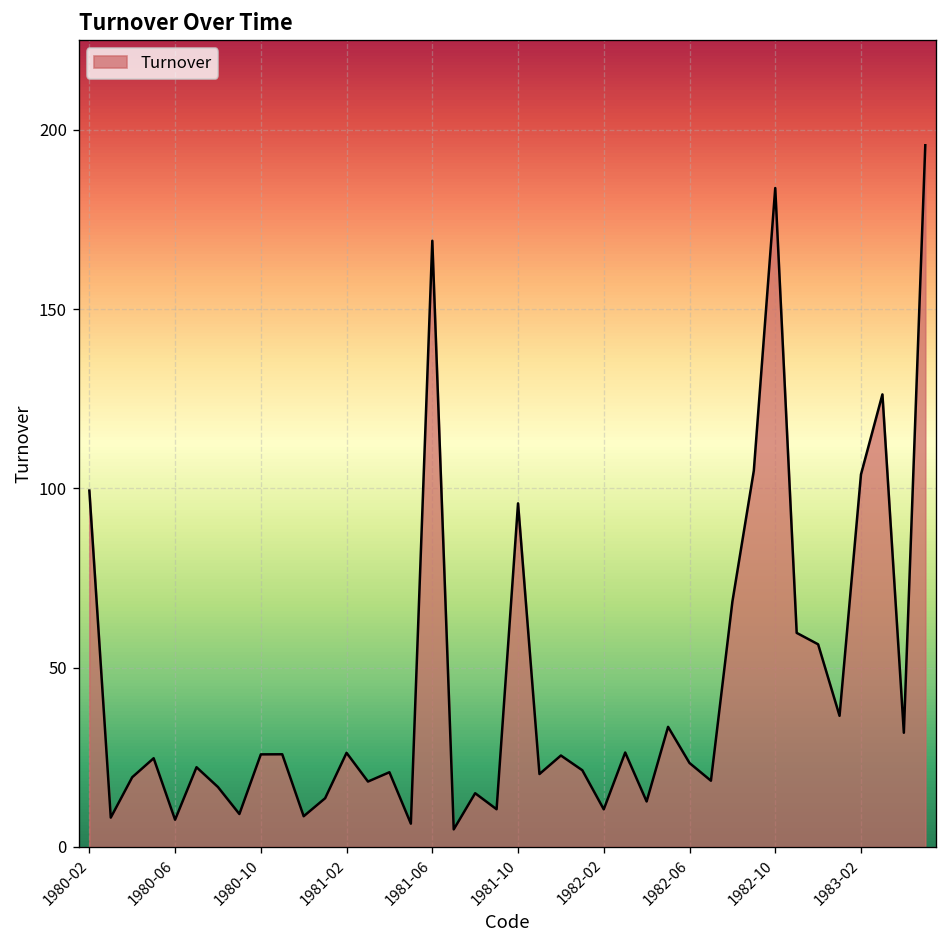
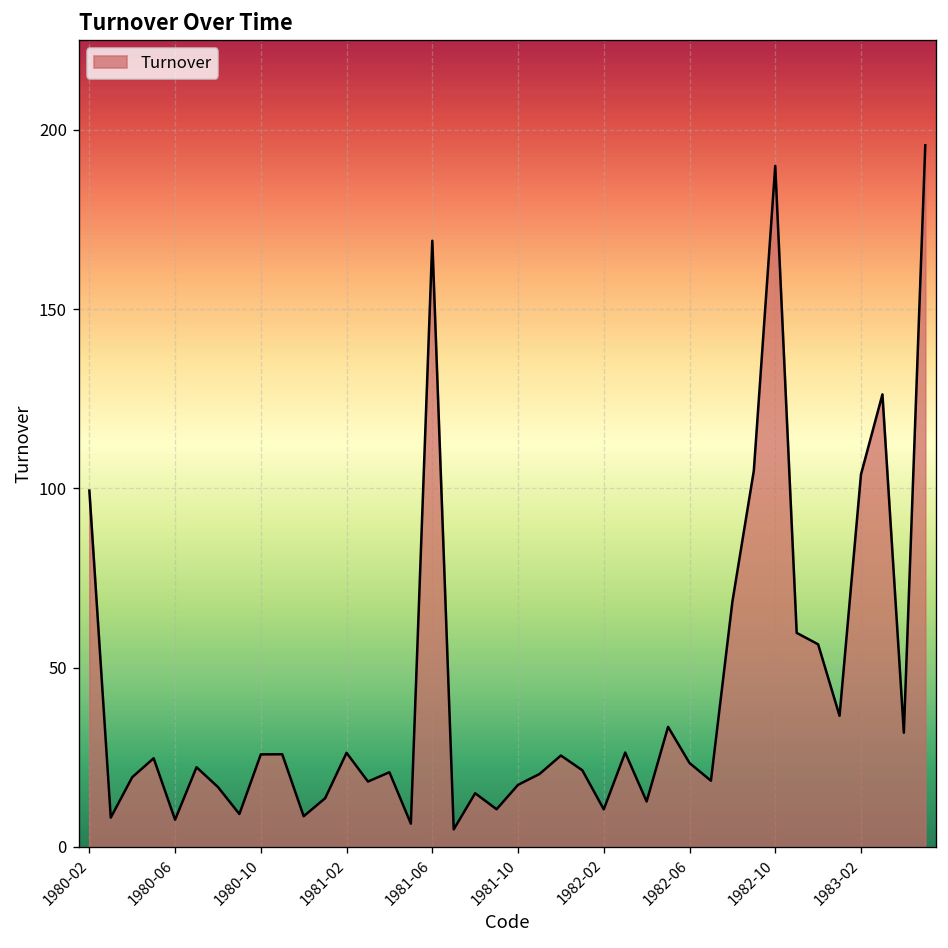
1981-10: 96 -> 17
1982-10: 184 -> 190
